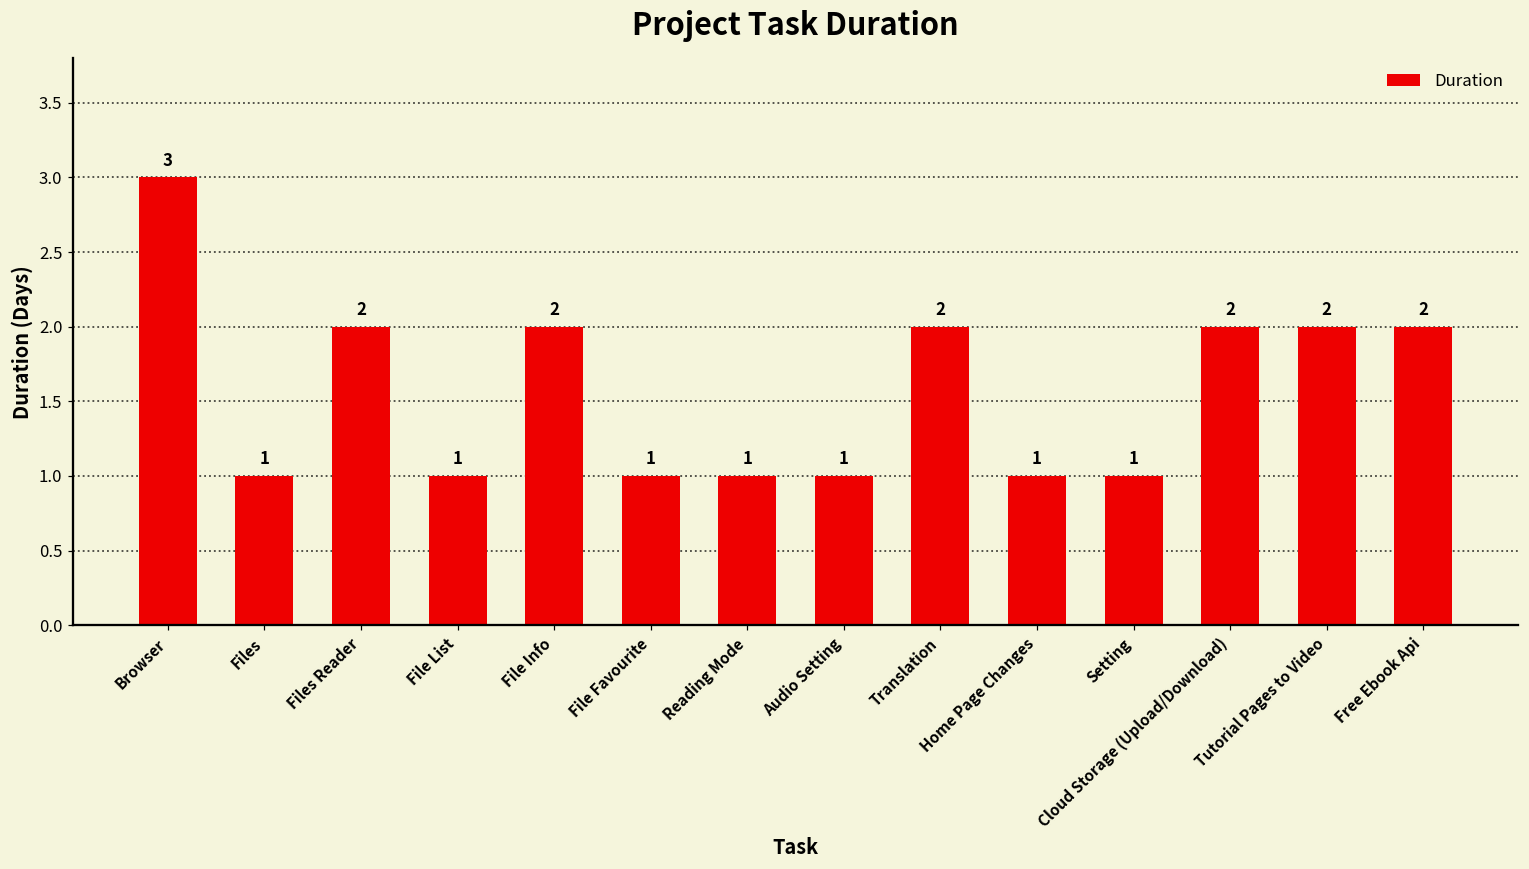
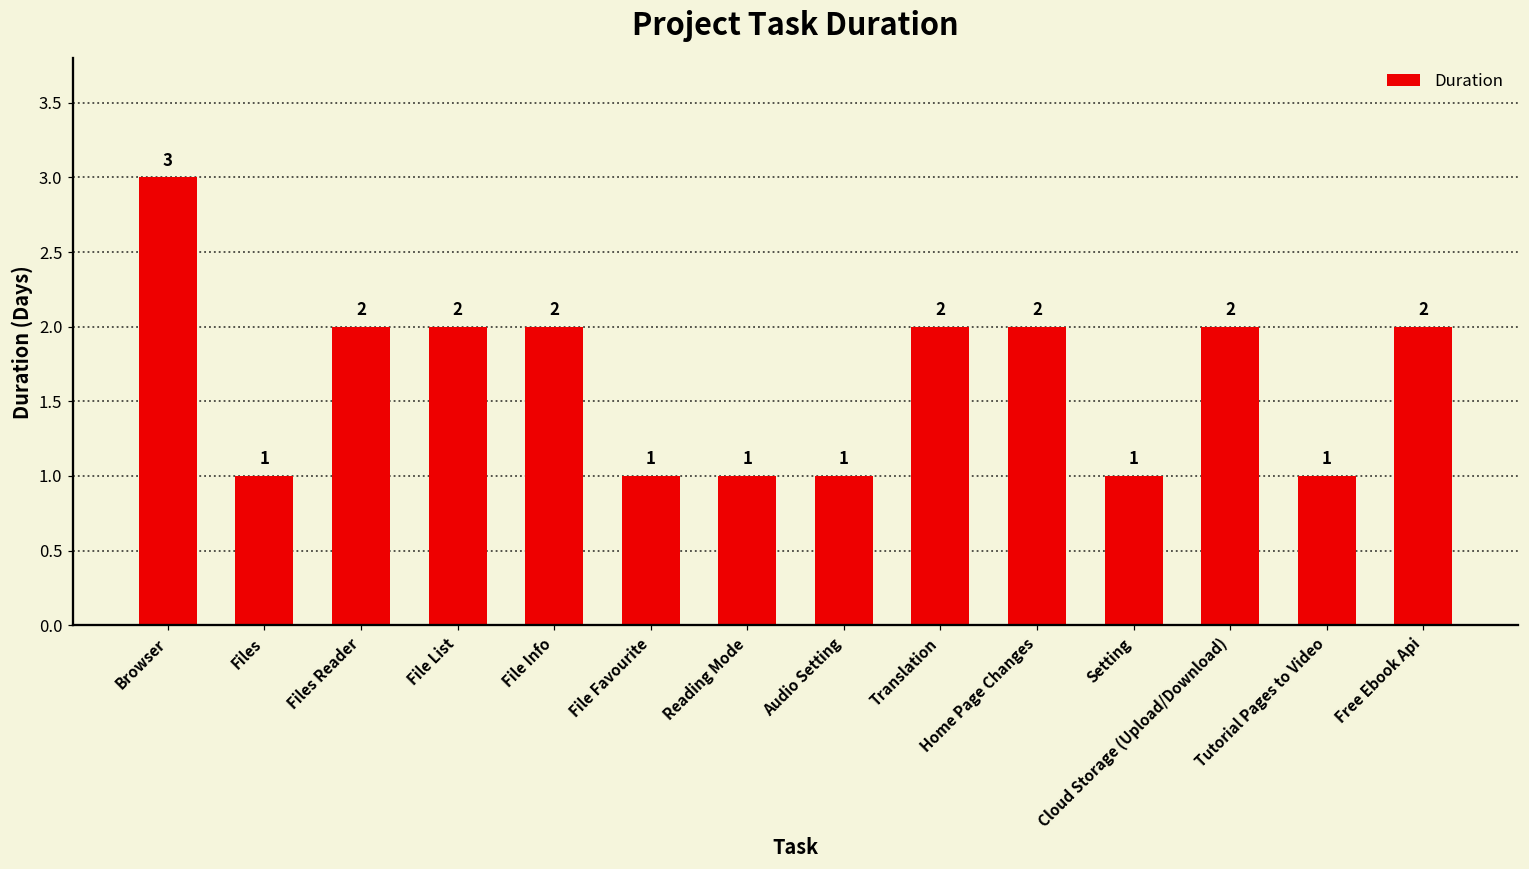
File List: 1 -> 2
Home Page Changes: 1 -> 2
Tutorial Pages to Video: 2 -> 1
